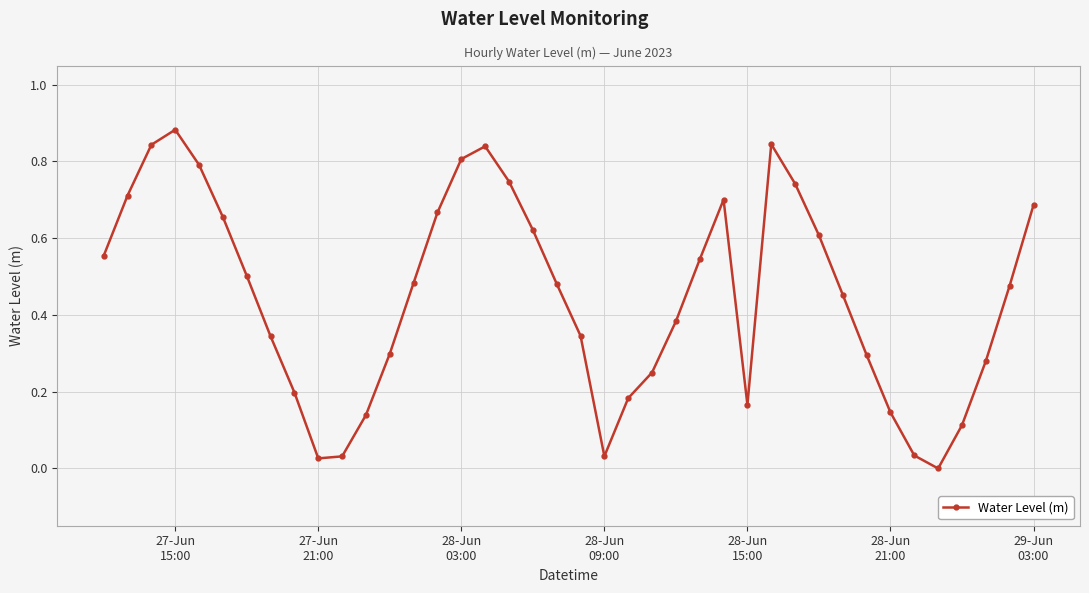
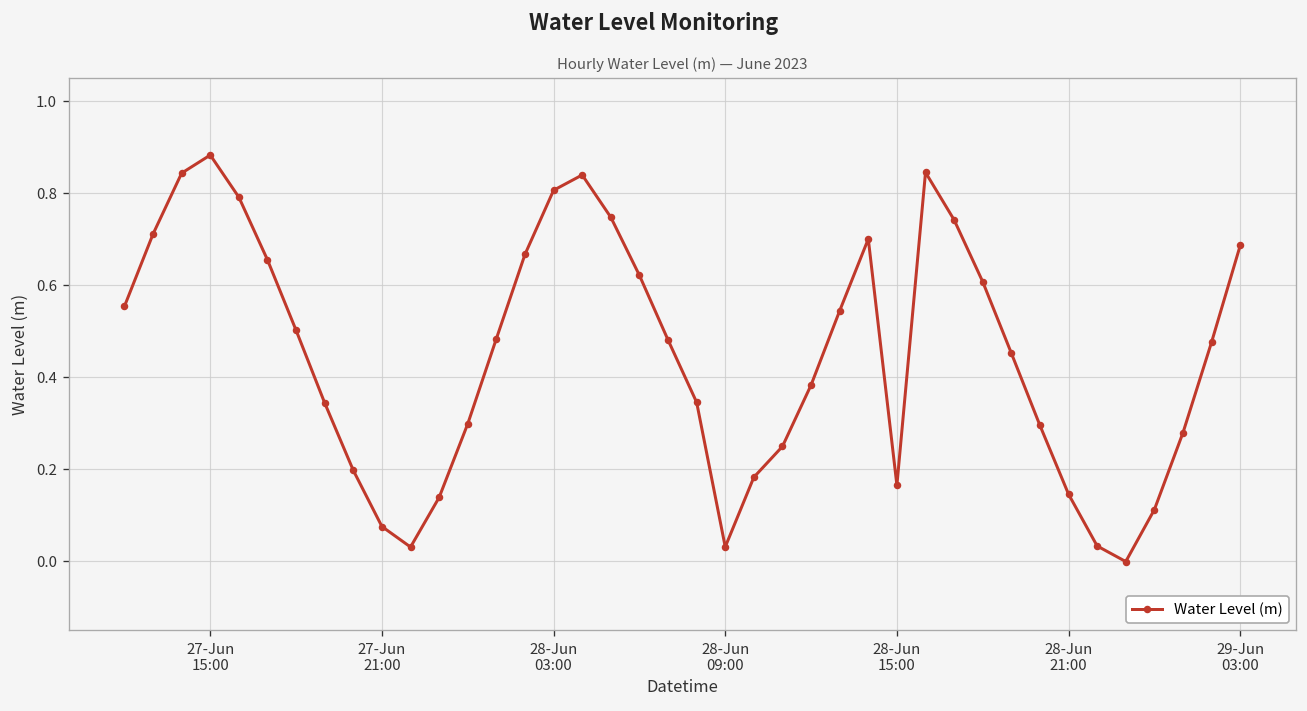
27-Jun 21:00: 0.03 -> 0.08
